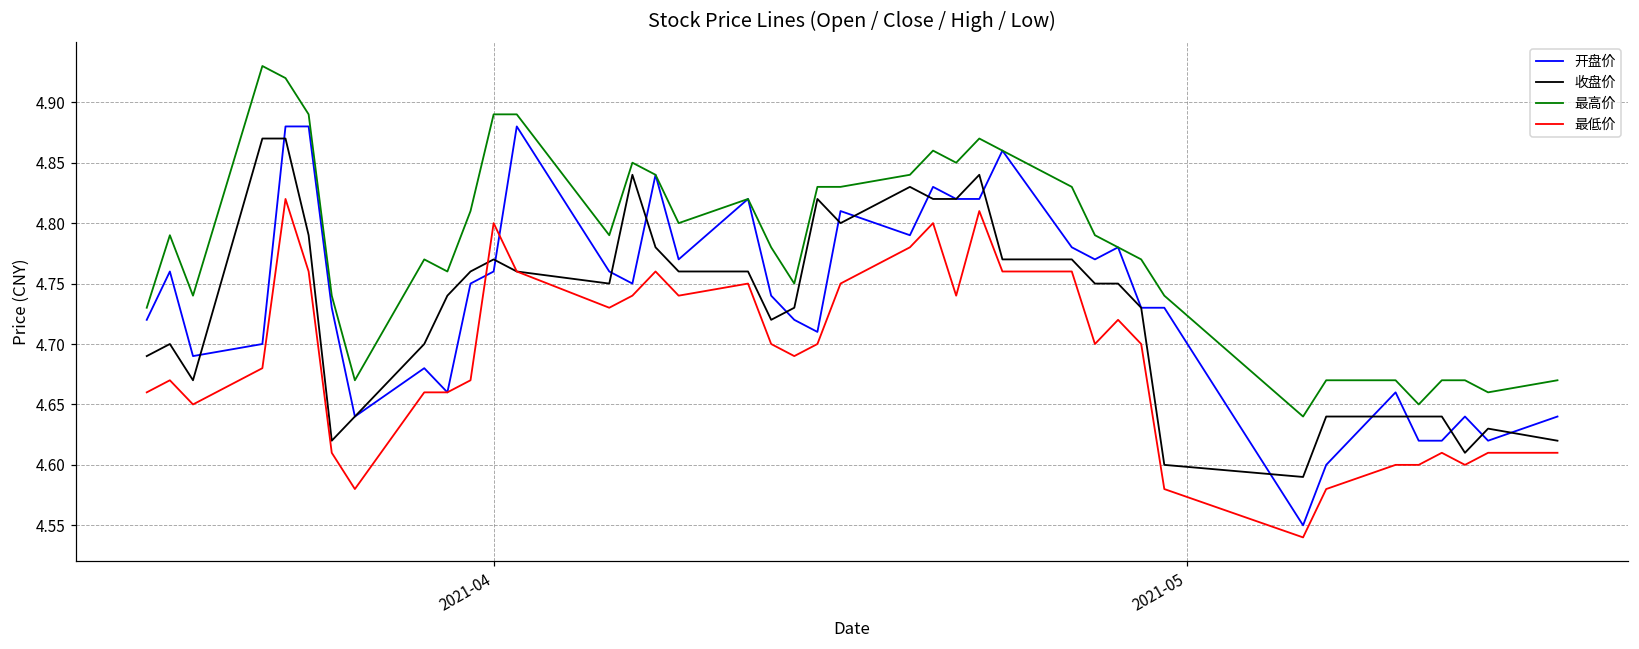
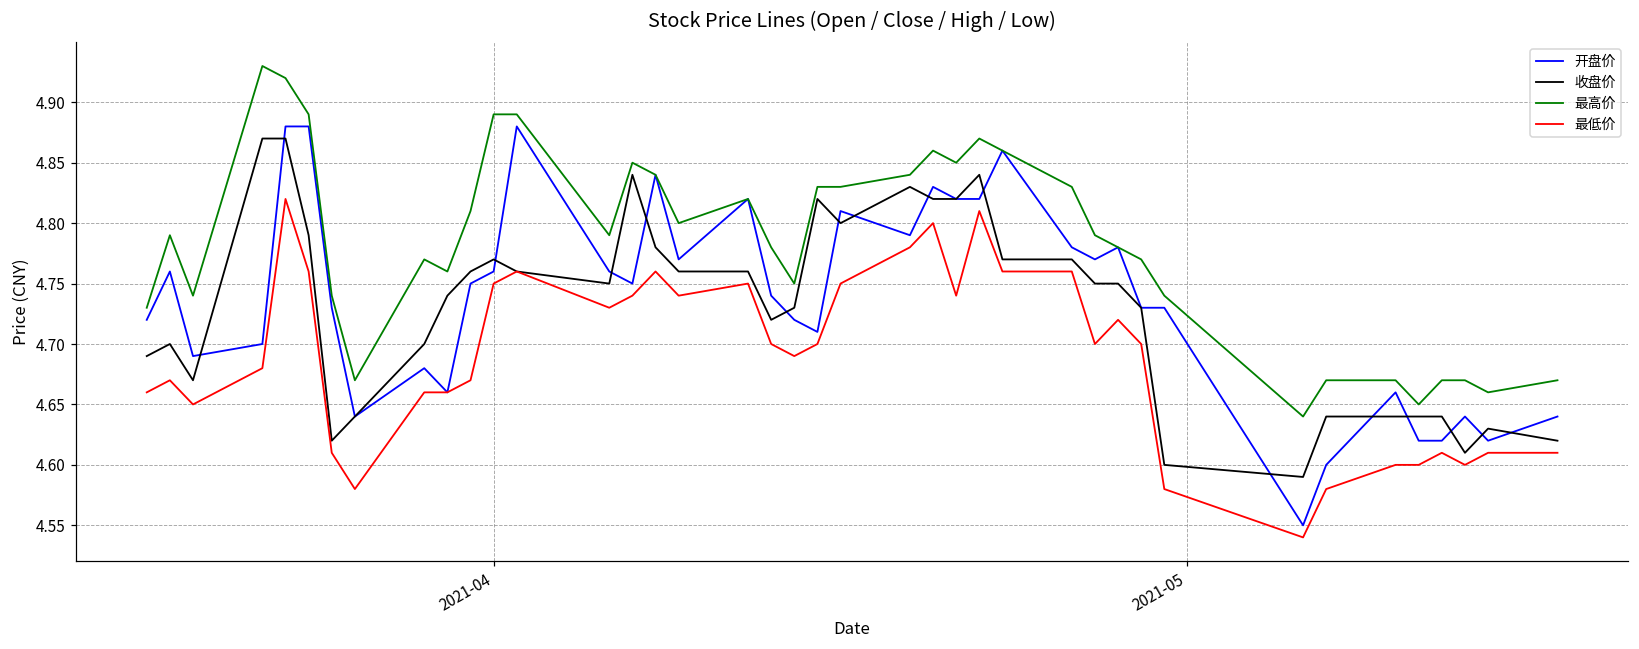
最低价, 2021-04: 4.80 -> 4.75
